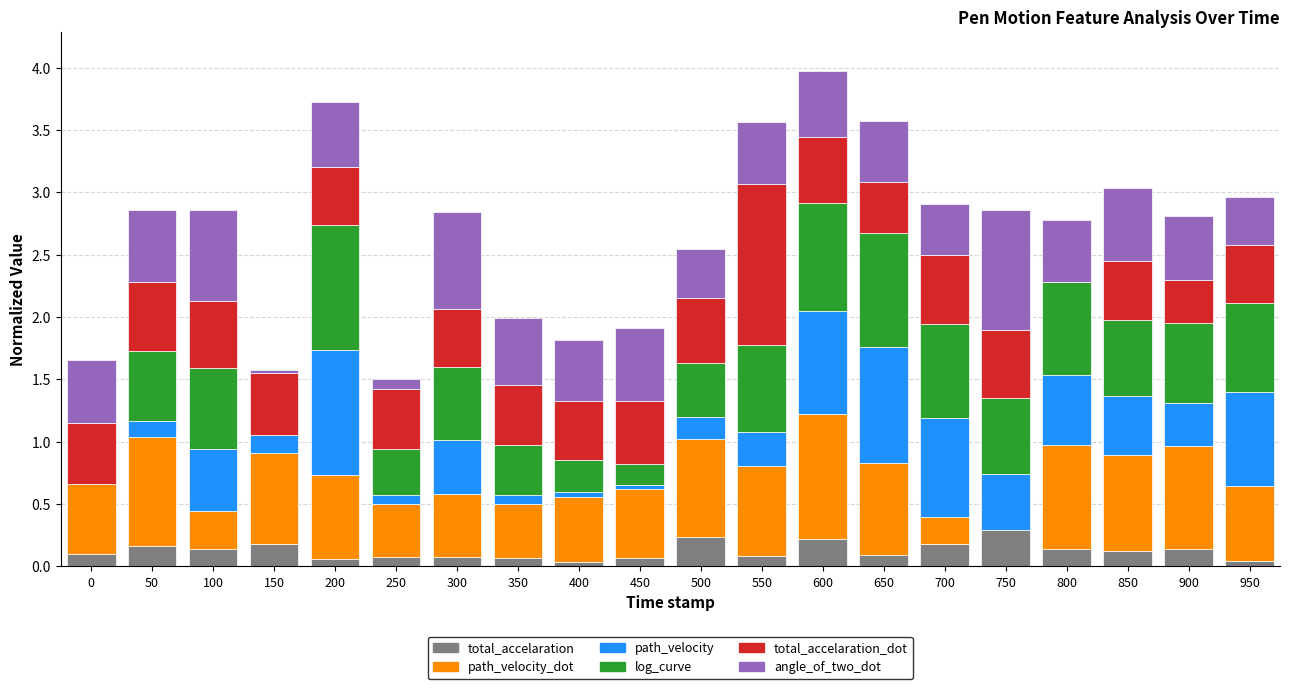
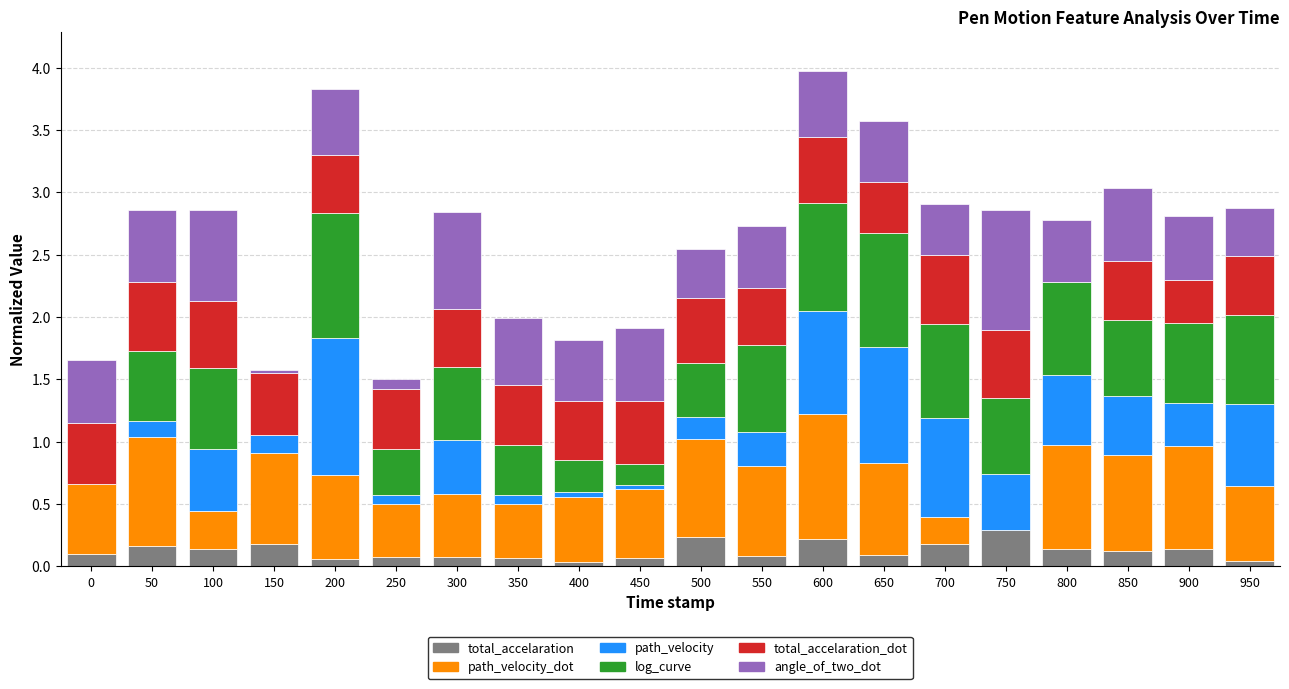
path_velocity, 200: 1.0 -> 1.1
total_accelaration_dot, 550: 1.29 -> 0.46
path_velocity, 950: 0.76 -> 0.66
